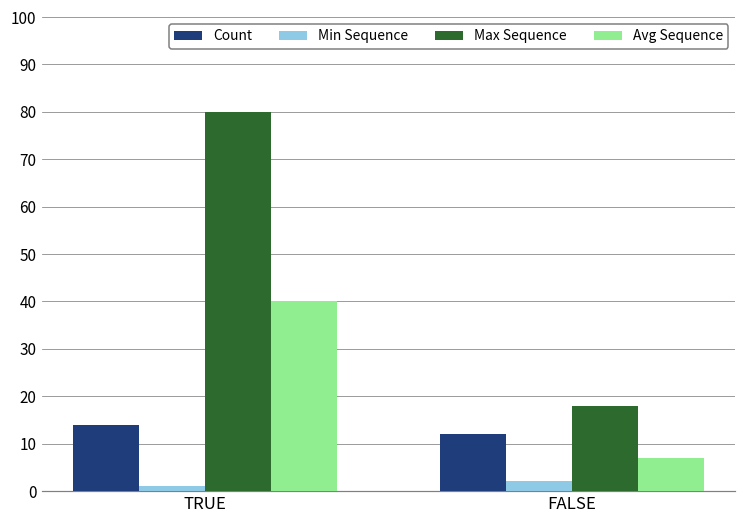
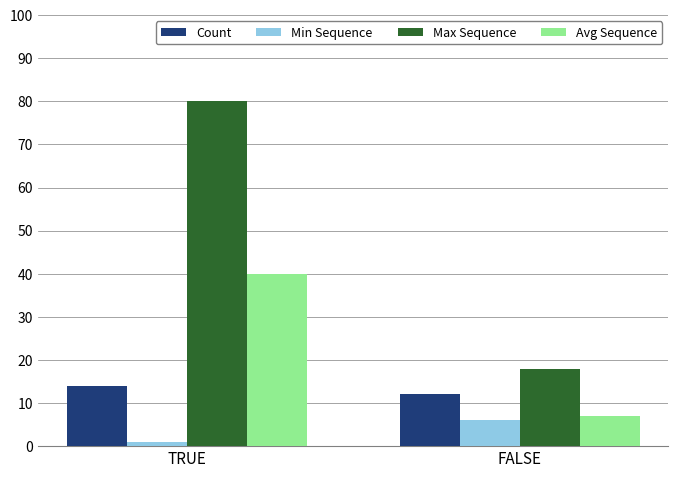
Min Sequence, FALSE: 2 -> 6
